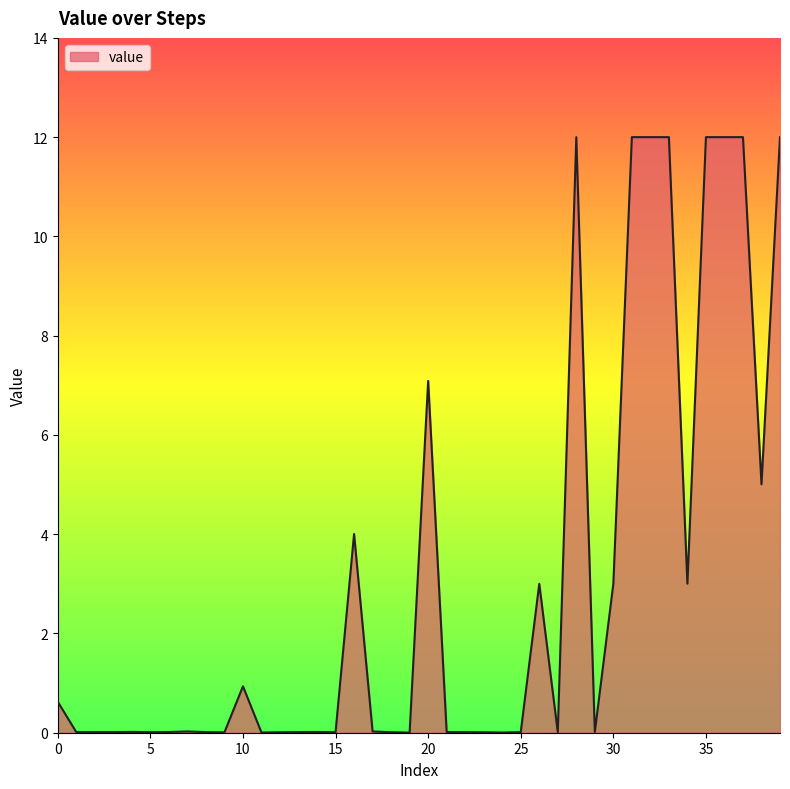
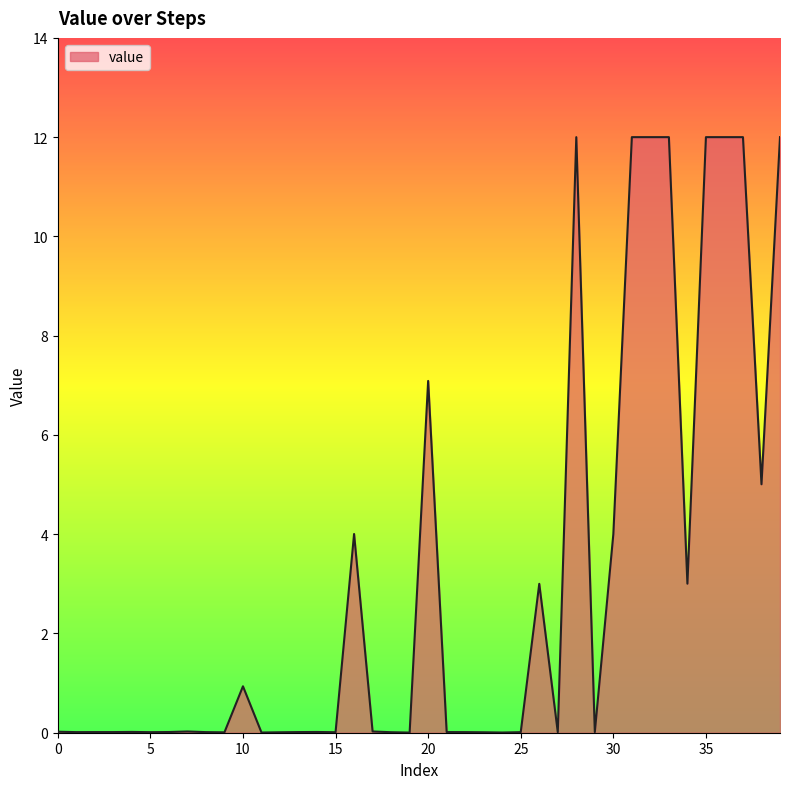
0: 0.6 -> 0.0
30: 3 -> 4
